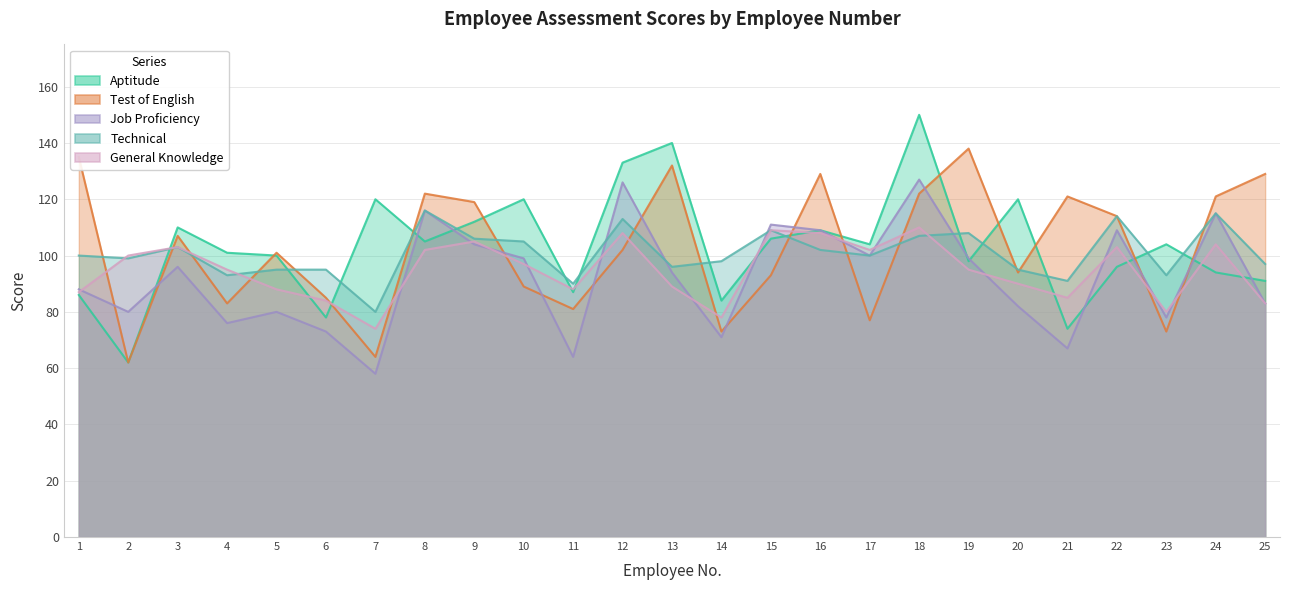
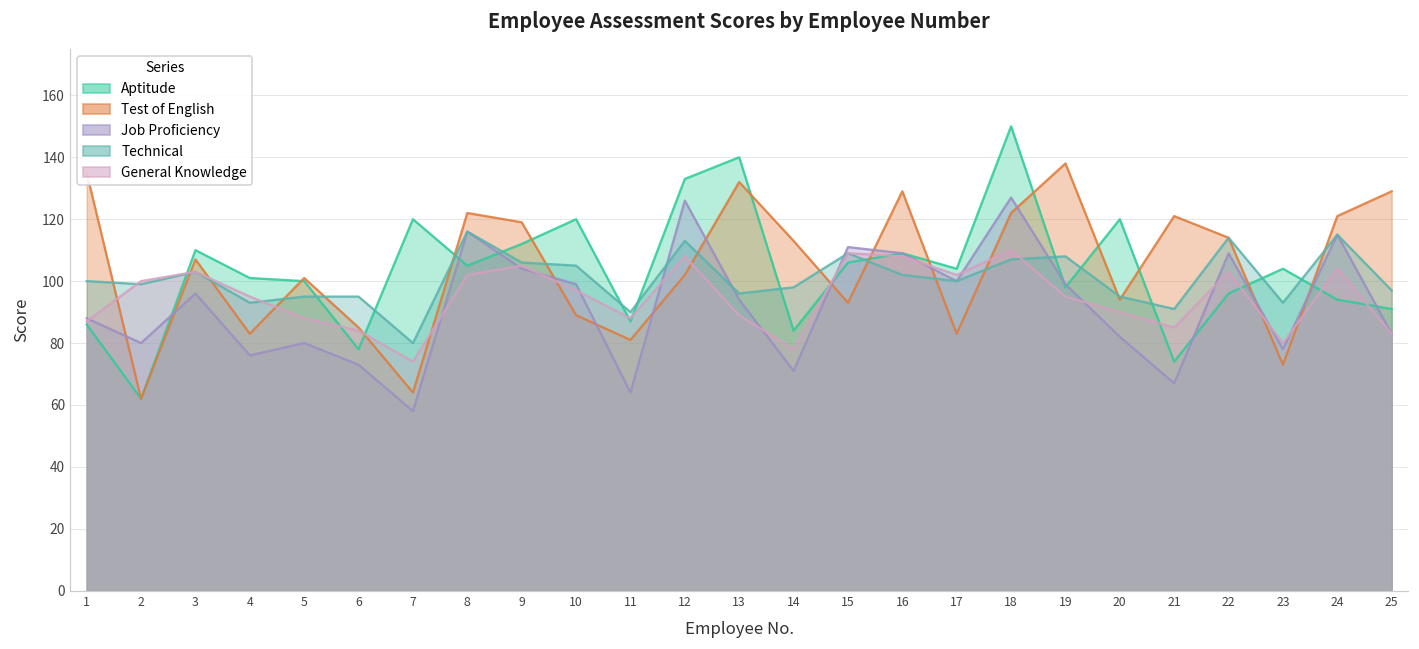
Test of English, 14: 73 -> 113
Test of English, 17: 77 -> 83
